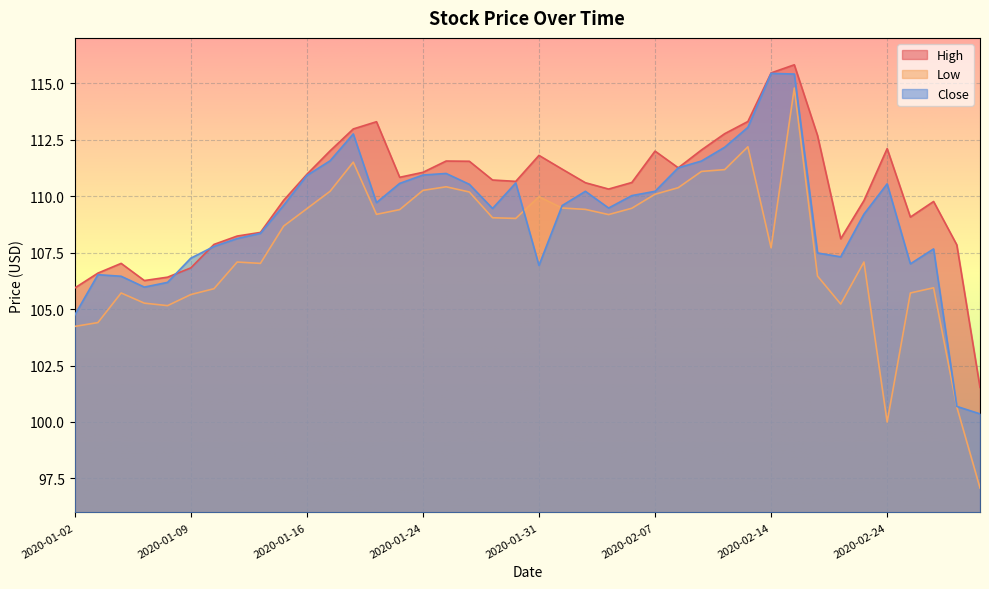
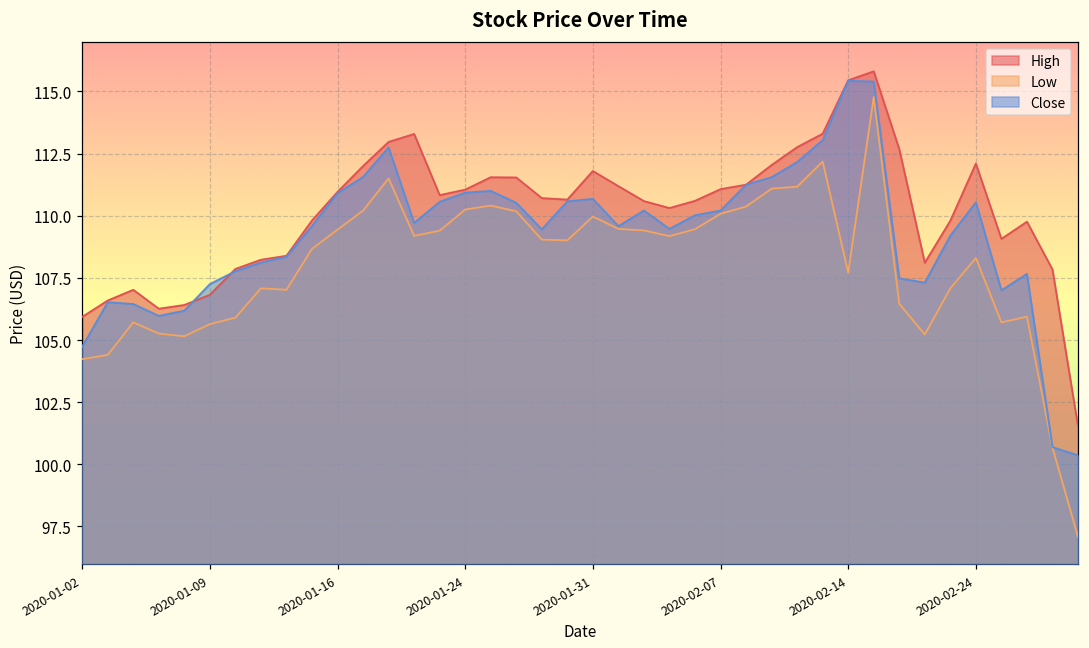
Close, 2020-01-31: 106.9 -> 110.7
High, 2020-02-07: 112.0 -> 111.1
Low, 2020-02-24: 100.0 -> 108.3
